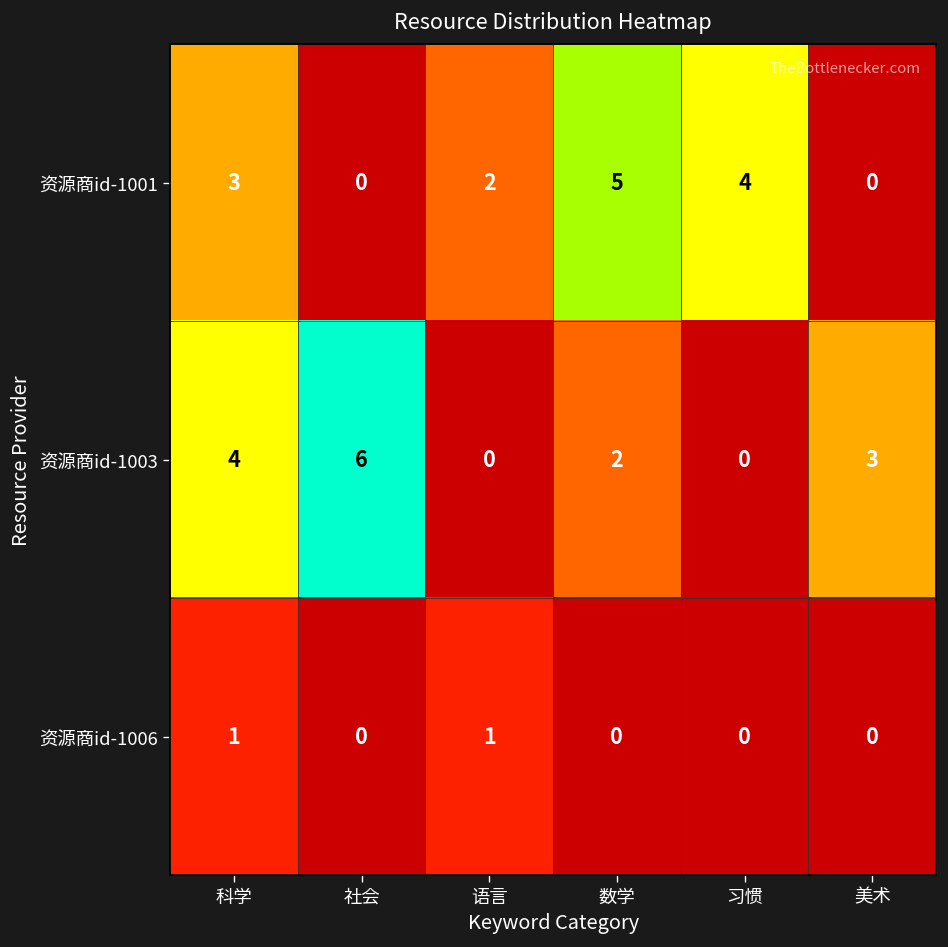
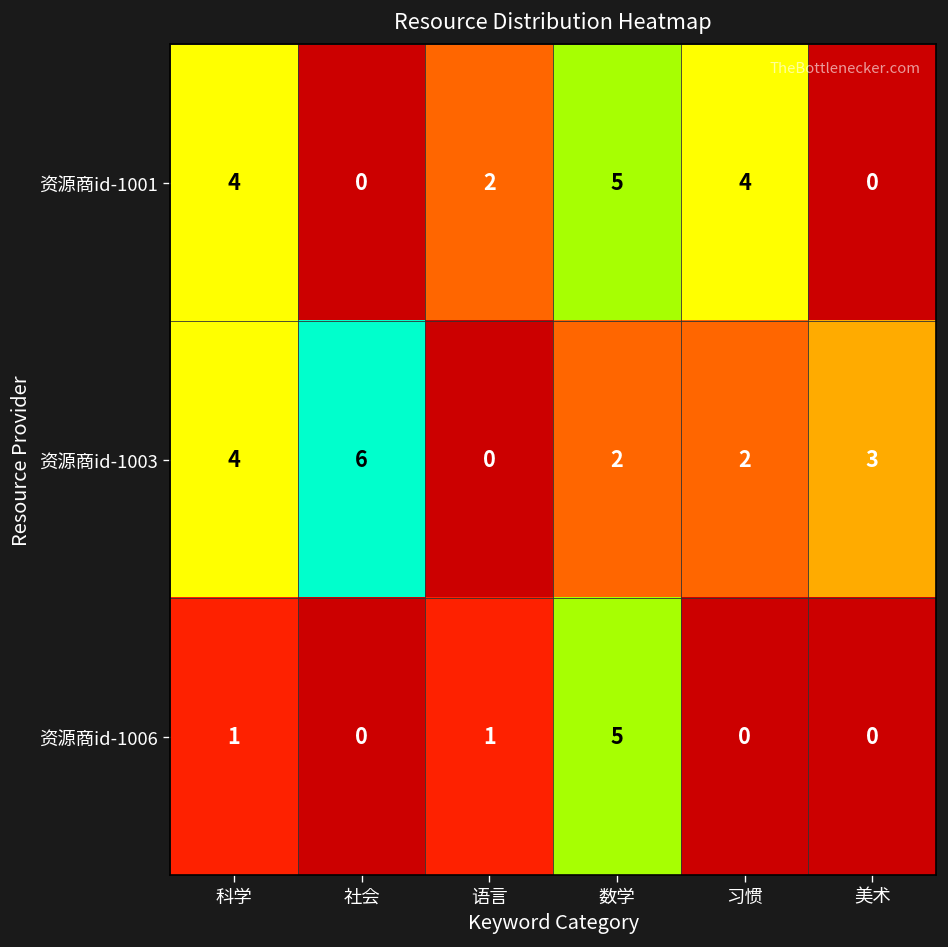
资源商id-1001, 科学: 3 -> 4
资源商id-1003, 习惯: 0 -> 2
资源商id-1006, 数学: 0 -> 5
